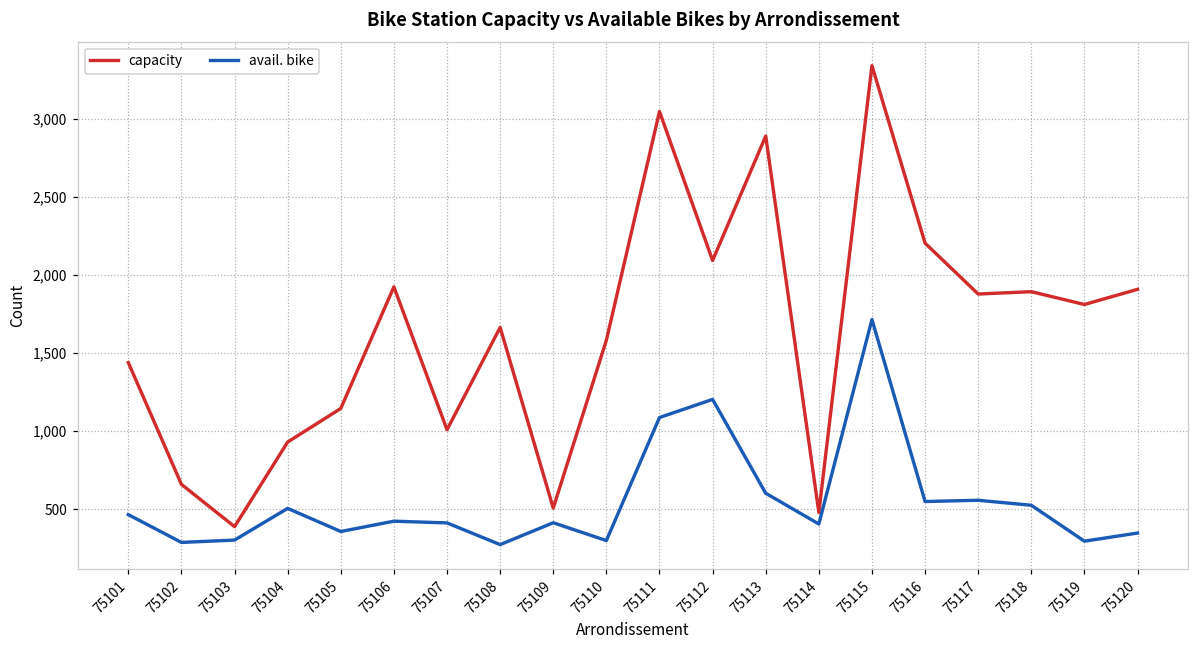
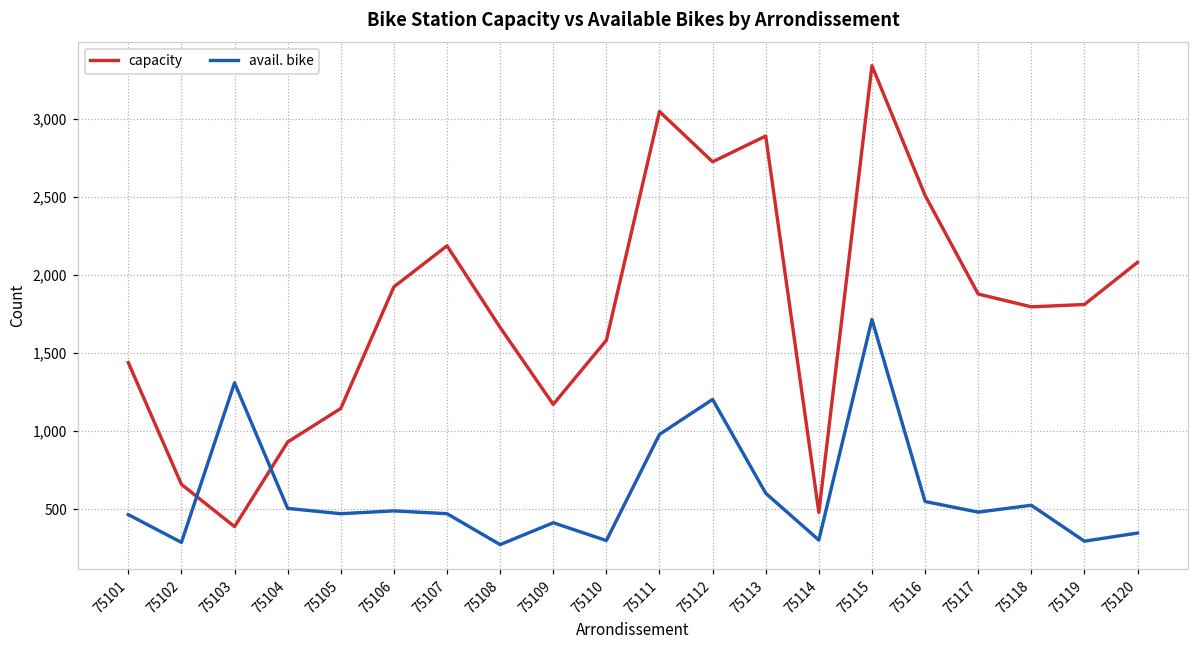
avail. bike, 75103: 300 -> 1,310
avail. bike, 75105: 360 -> 470
avail. bike, 75106: 420 -> 490
capacity, 75107: 1,010 -> 2,190
avail. bike, 75107: 410 -> 470
capacity, 75109: 510 -> 1,170
avail. bike, 75111: 1,090 -> 980
capacity, 75112: 2,090 -> 2,730
avail. bike, 75114: 410 -> 300
capacity, 75116: 2,210 -> 2,510
avail. bike, 75117: 560 -> 480
capacity, 75118: 1,890 -> 1,800
capacity, 75120: 1,910 -> 2,080
